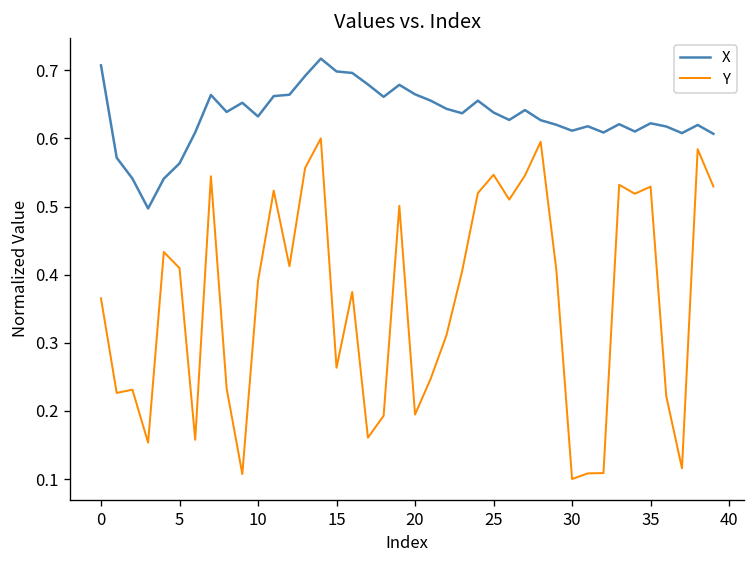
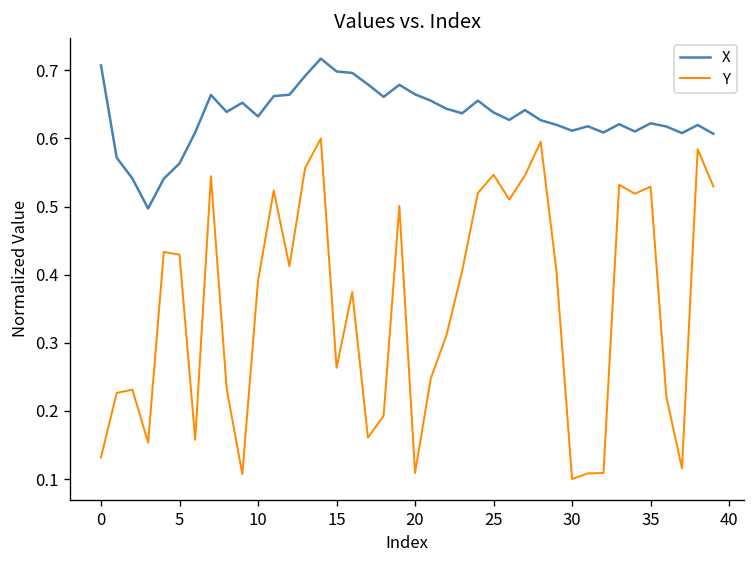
Y, 0: 0.37 -> 0.13
Y, 5: 0.41 -> 0.43
Y, 20: 0.19 -> 0.11
